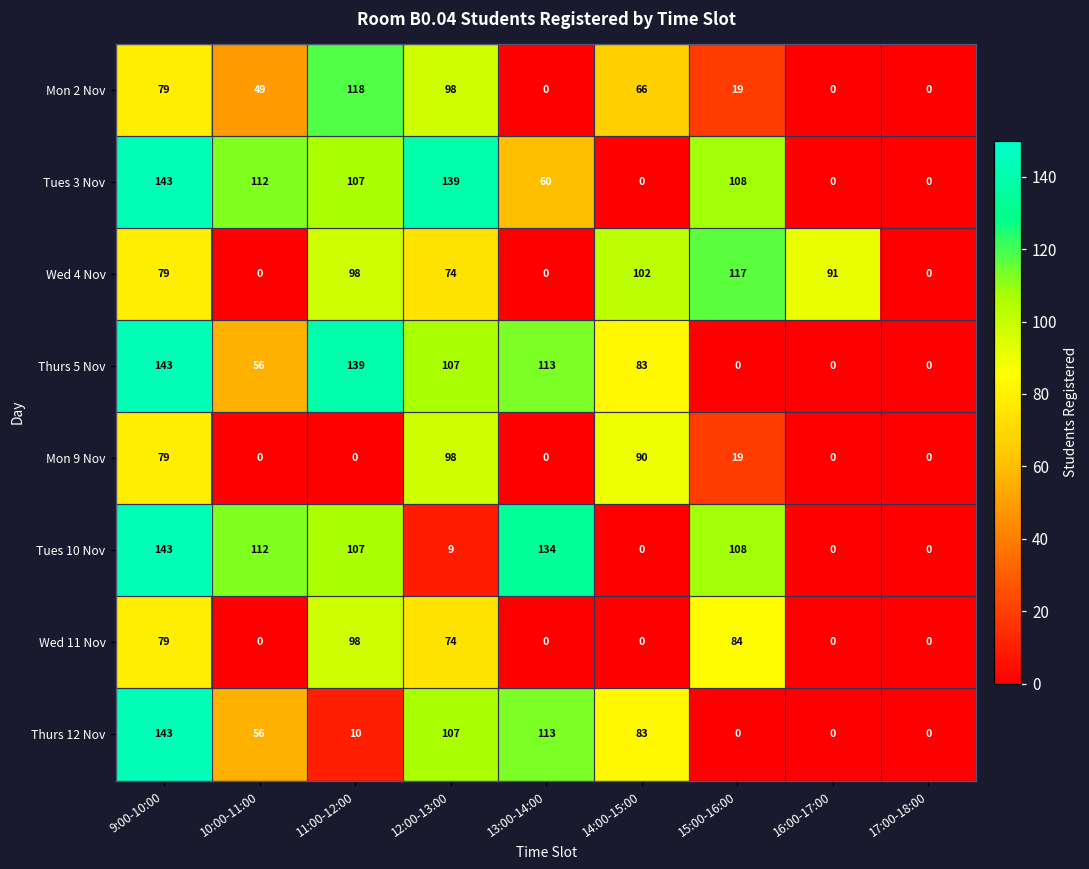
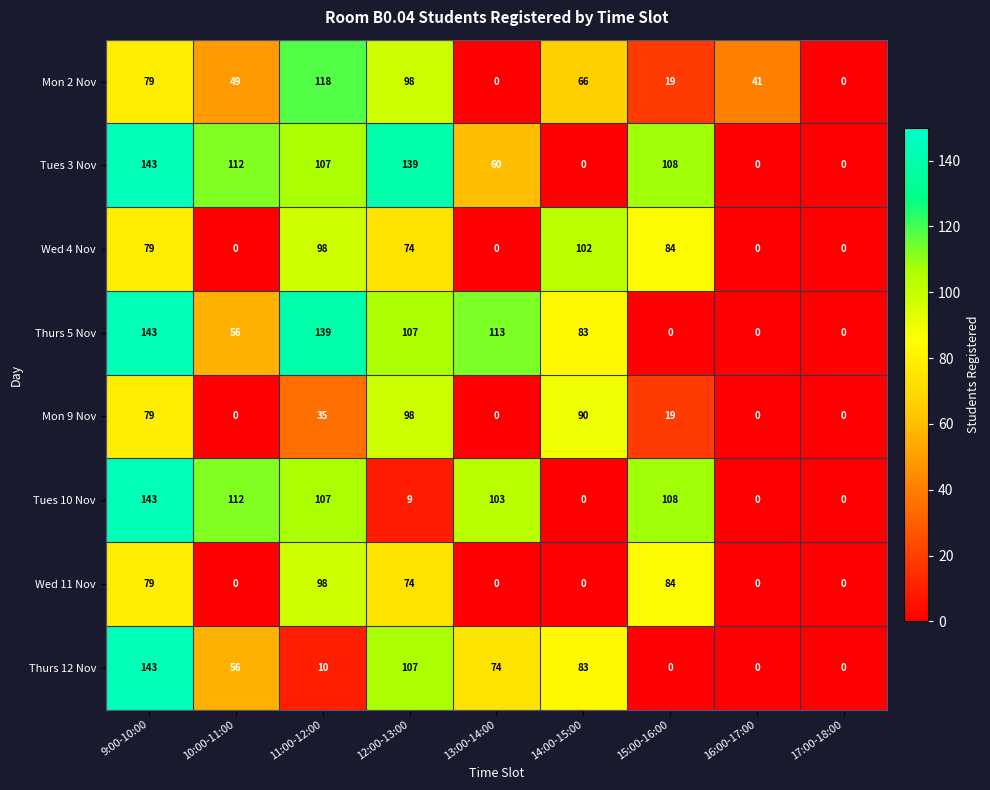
Mon 2 Nov, 16:00-17:00: 0 -> 41
Wed 4 Nov, 15:00-16:00: 117 -> 84
Wed 4 Nov, 16:00-17:00: 91 -> 0
Mon 9 Nov, 11:00-12:00: 0 -> 35
Tues 10 Nov, 13:00-14:00: 134 -> 103
Thurs 12 Nov, 13:00-14:00: 113 -> 74
